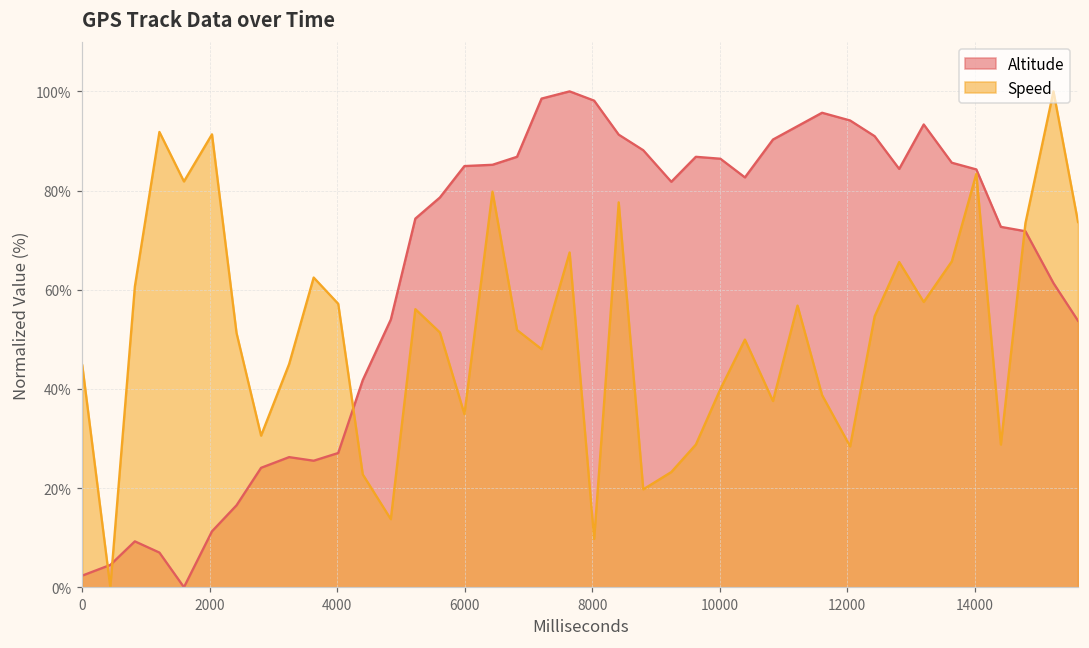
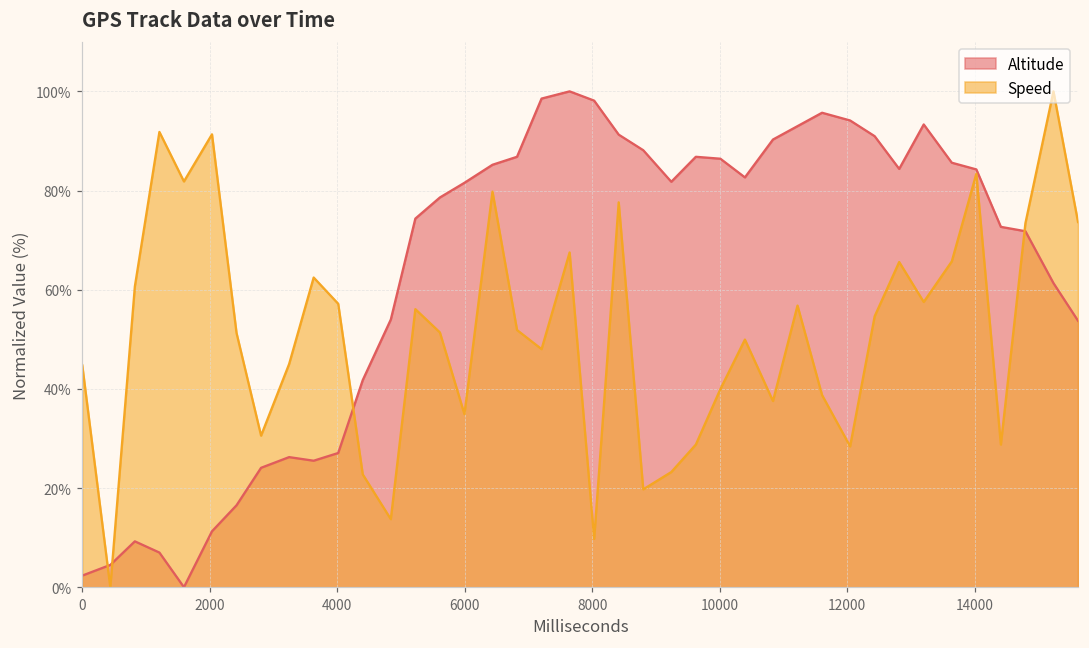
Altitude, 6000: 85% -> 82%
